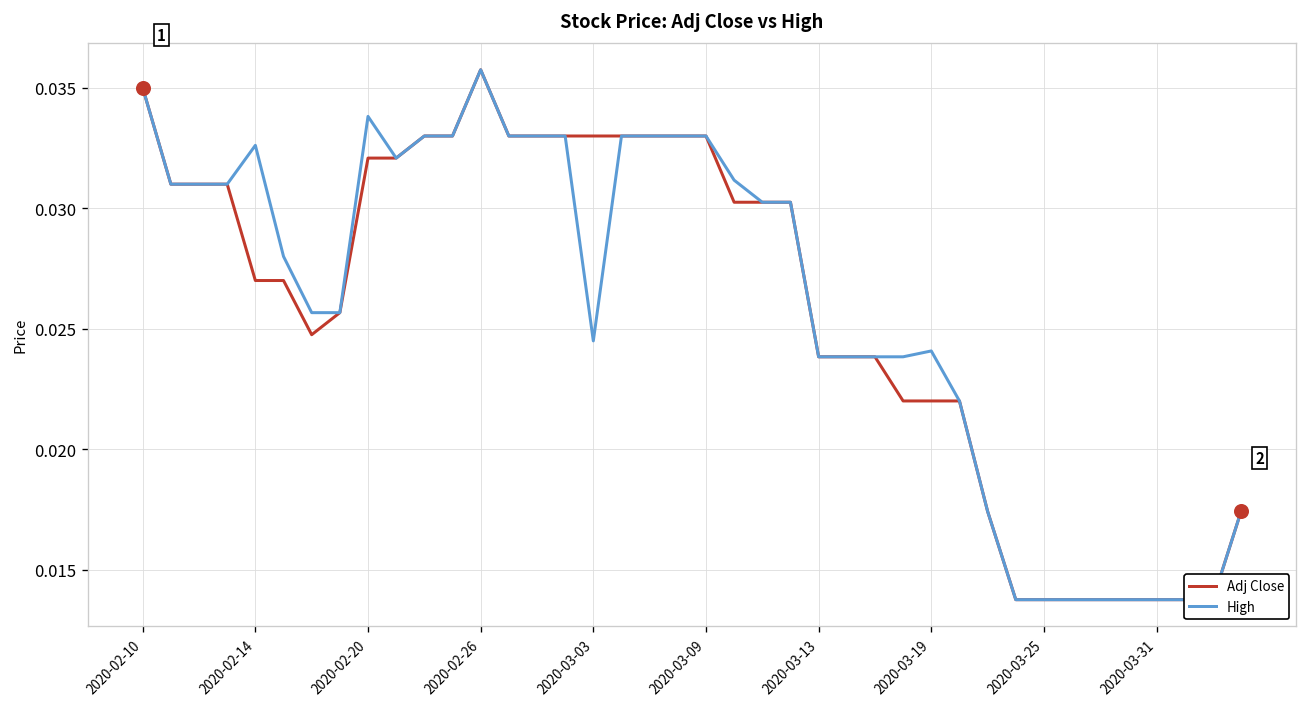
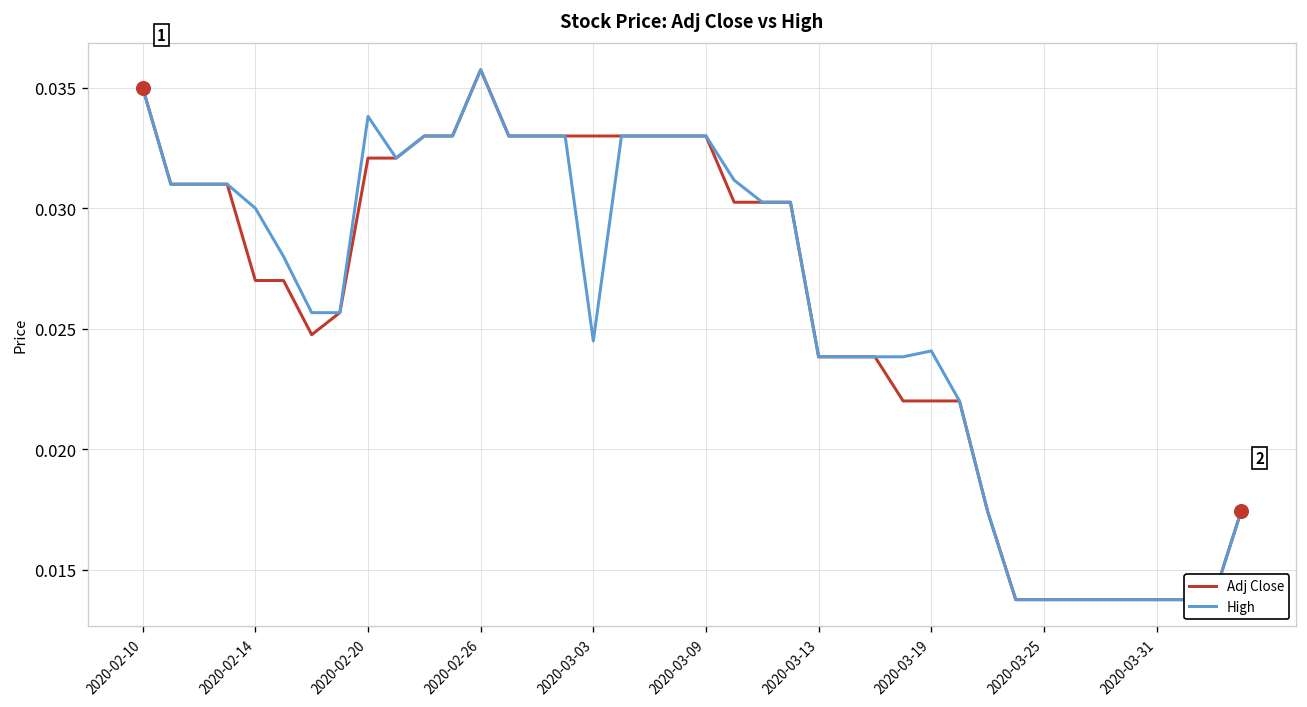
High, 2020-02-14: 0.0326 -> 0.0300
